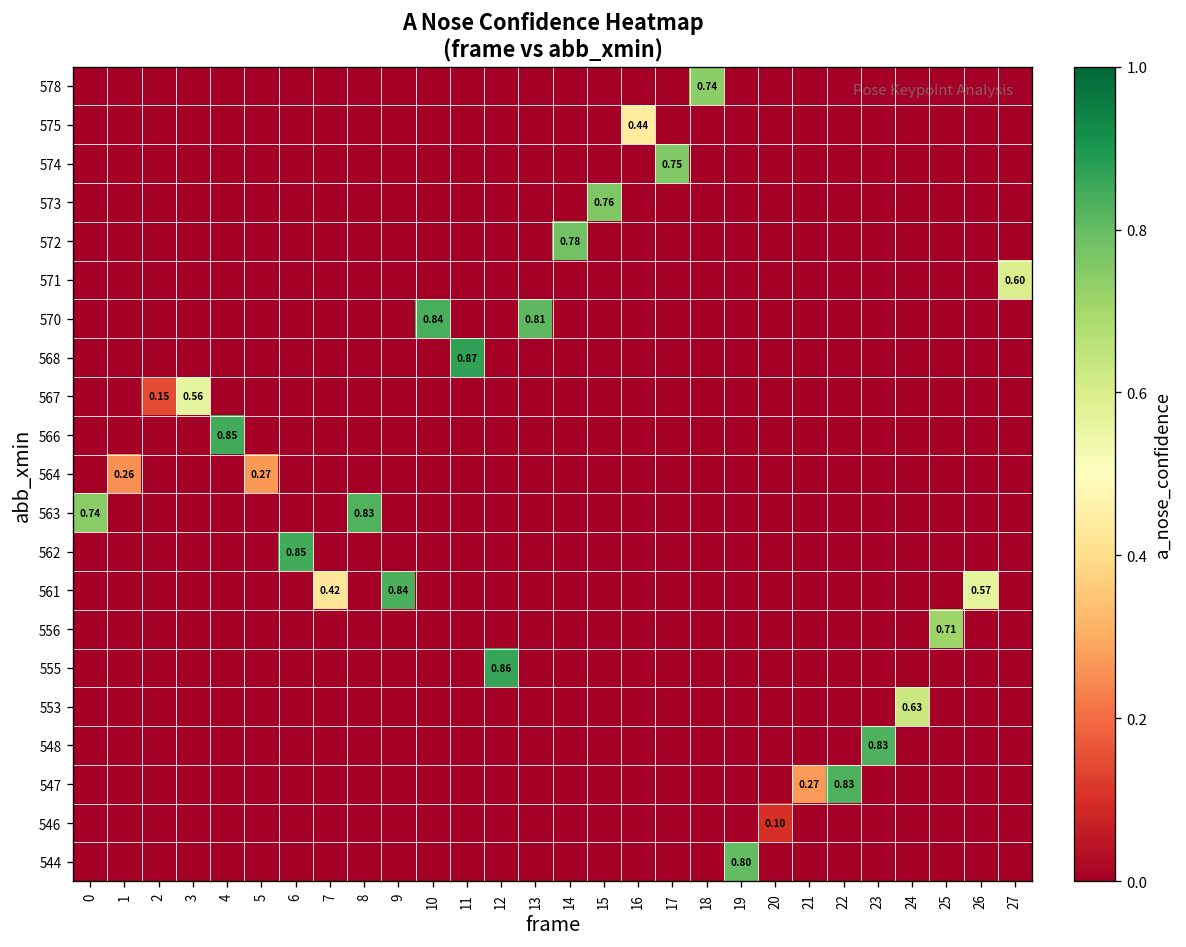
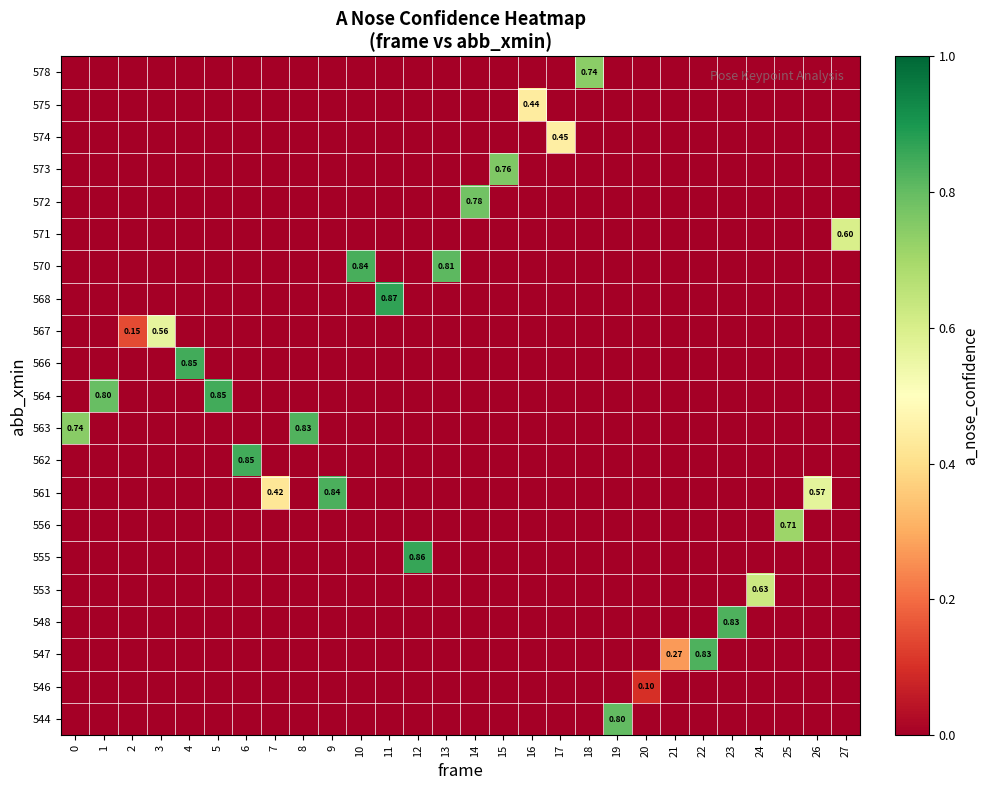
574, 17: 0.75 -> 0.45
564, 1: 0.26 -> 0.80
564, 5: 0.27 -> 0.85
